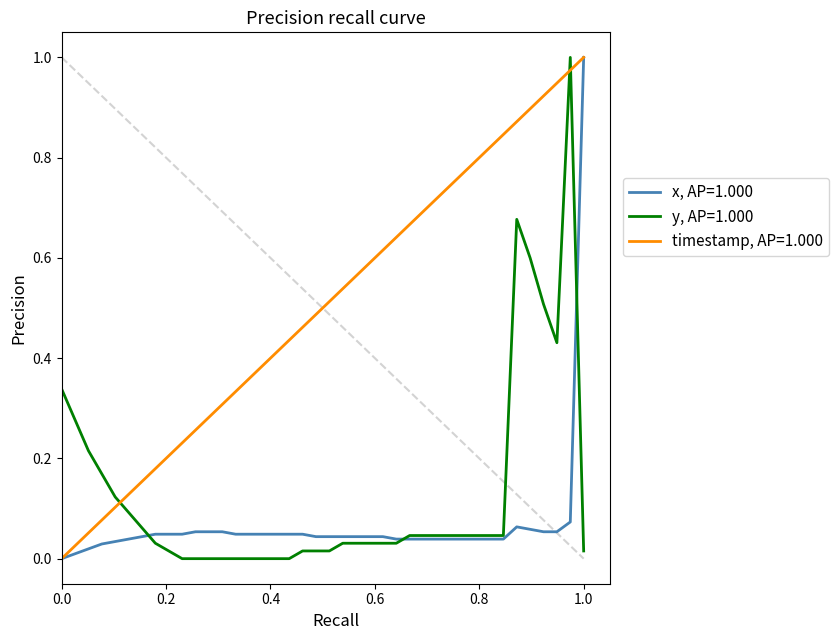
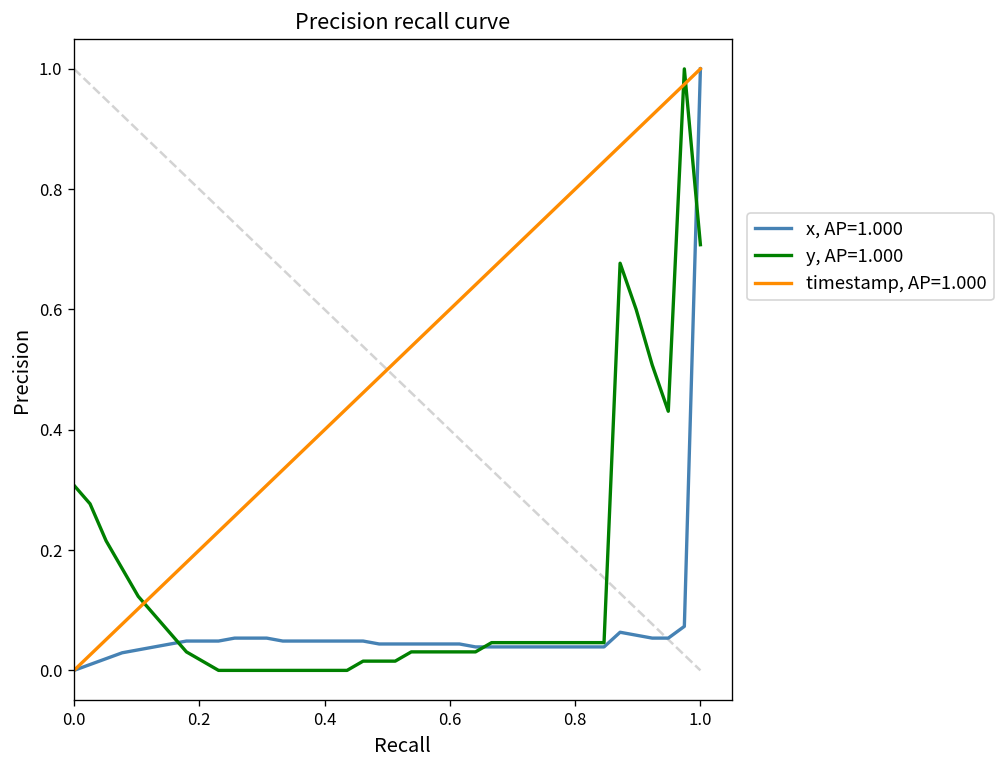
y, AP=1.000, 0.0: 0.34 -> 0.31
y, AP=1.000, 1.0: 0.02 -> 0.71
